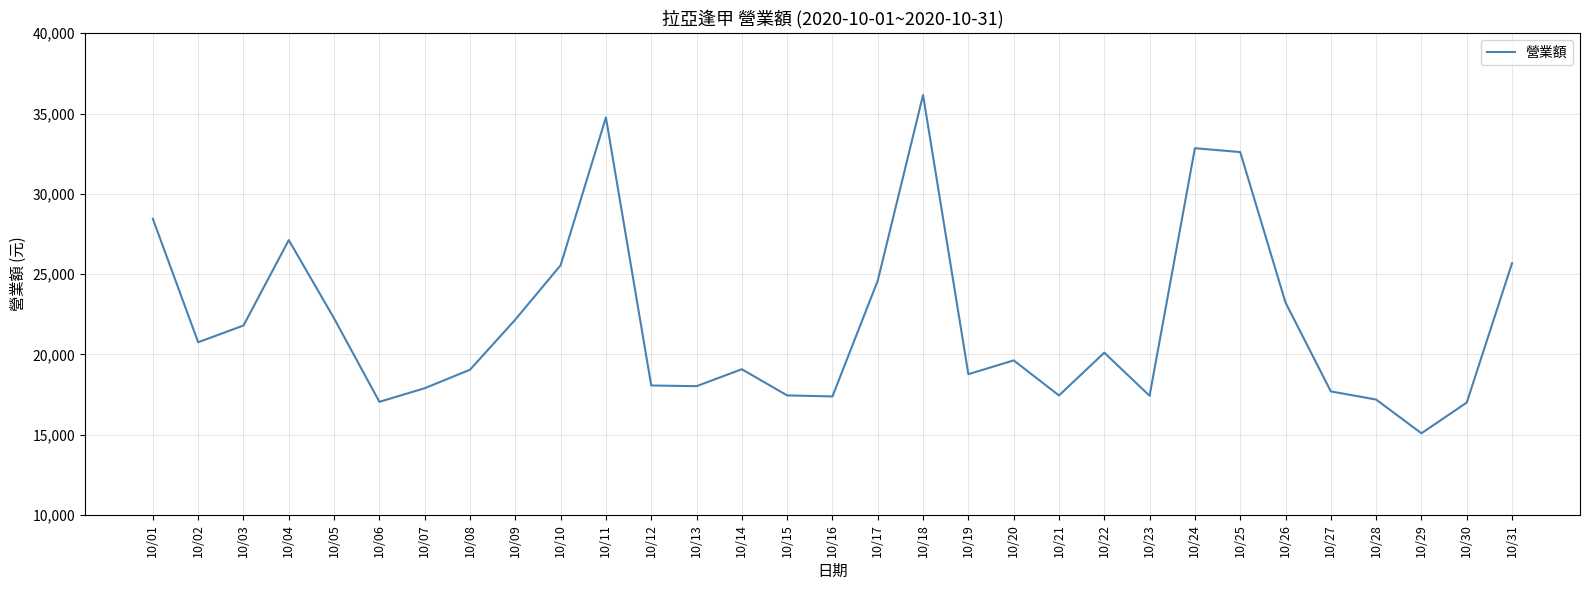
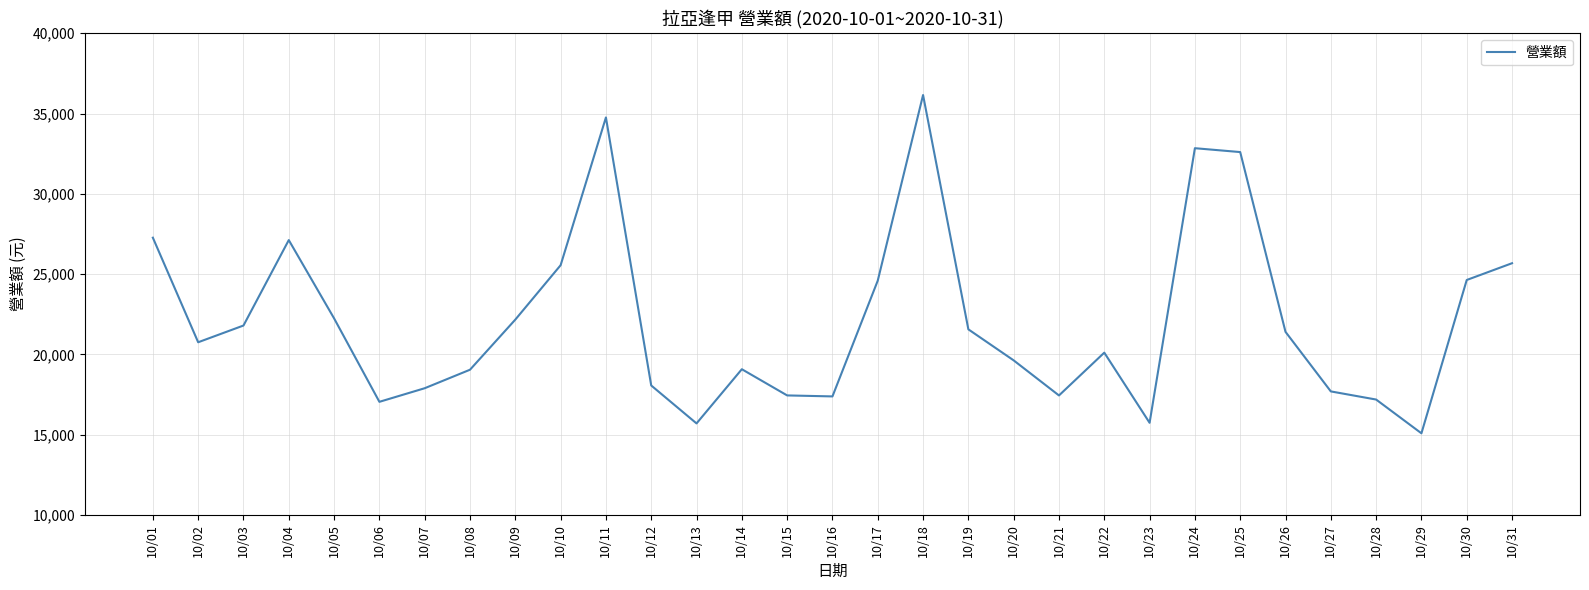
10/01: 28,400 -> 27,300
10/13: 18,000 -> 15,700
10/19: 18,800 -> 21,600
10/23: 17,400 -> 15,700
10/26: 23,200 -> 21,400
10/30: 17,000 -> 24,600
